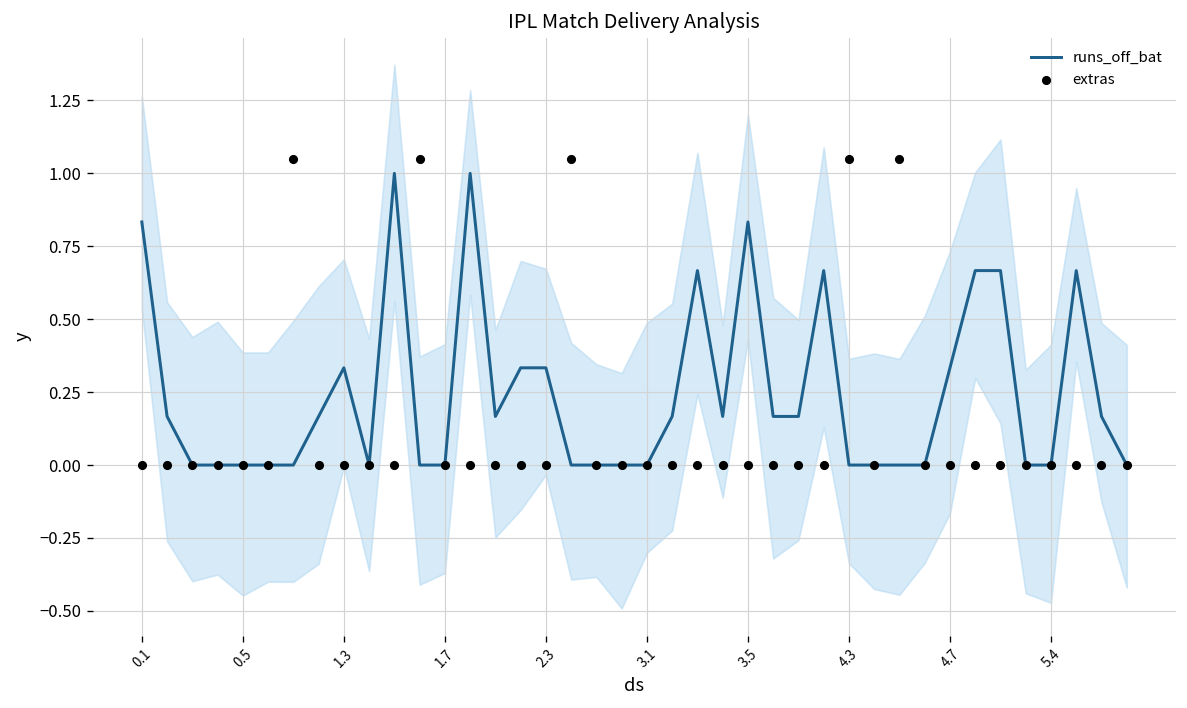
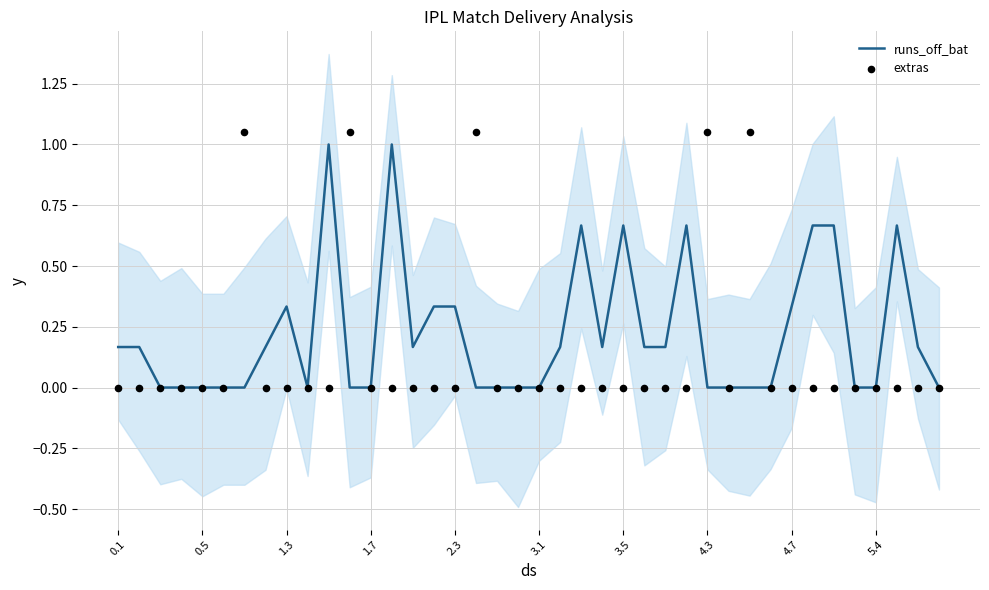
runs_off_bat, 0.1: 0.83 -> 0.17
runs_off_bat, 3.5: 0.83 -> 0.67
